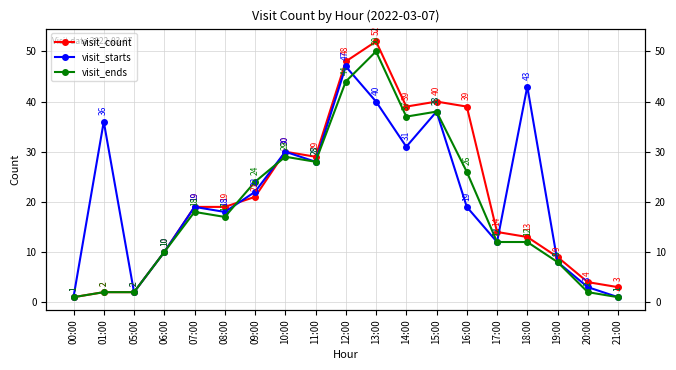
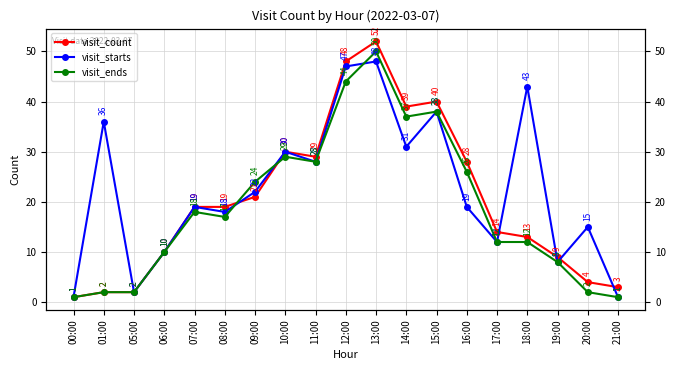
visit_starts, 13:00: 40 -> 48
visit_count, 16:00: 39 -> 28
visit_starts, 20:00: 3 -> 15
